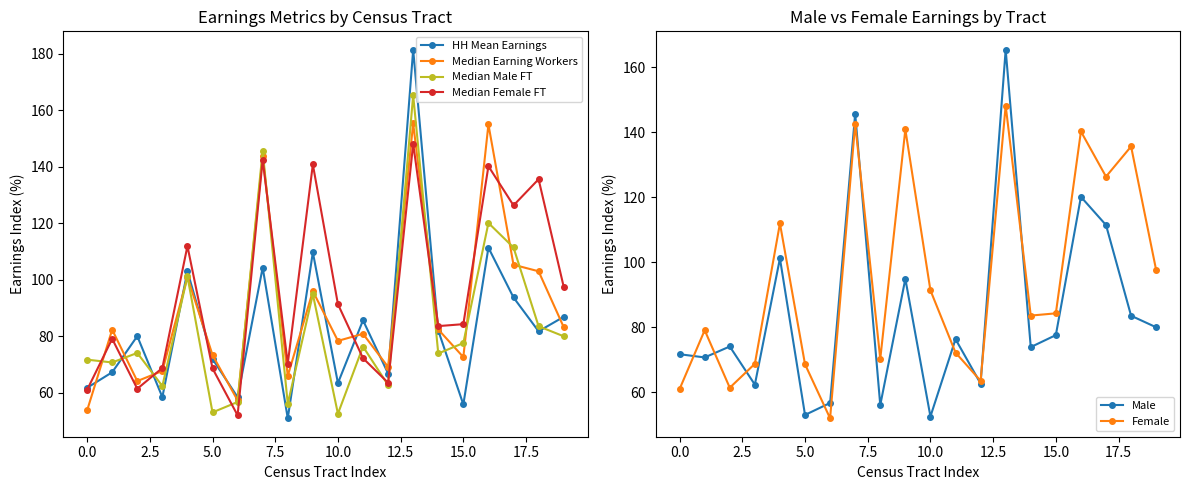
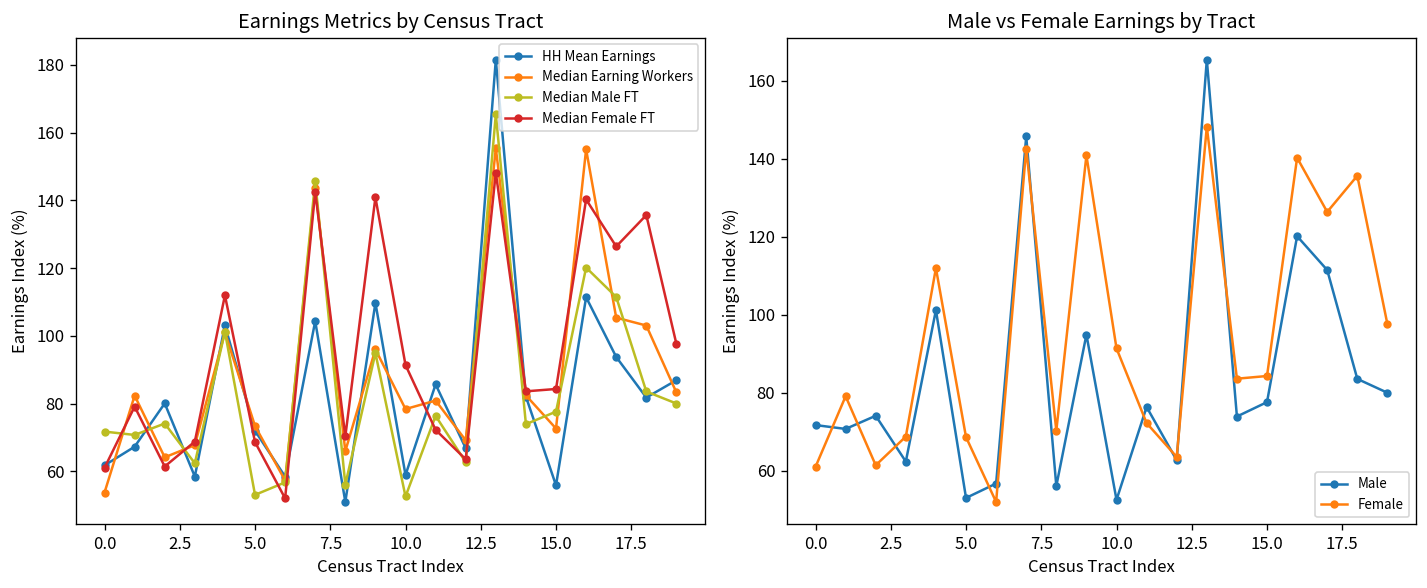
Earnings Metrics by Census Tract, HH Mean Earnings, 10.0: 63 -> 59
